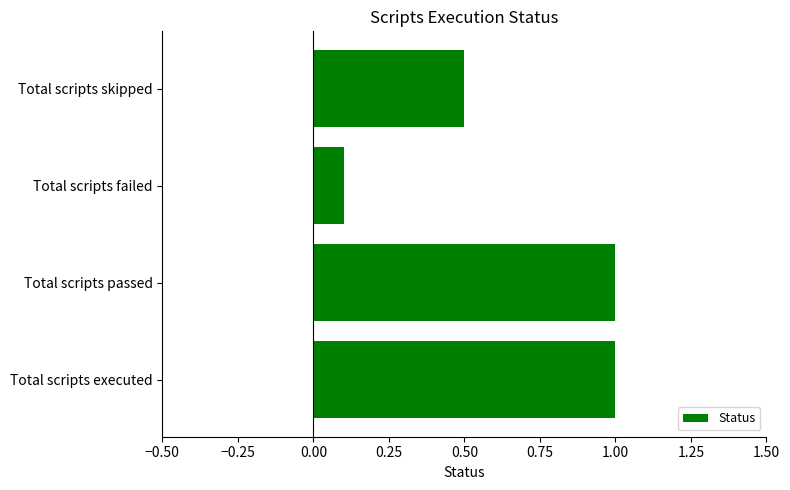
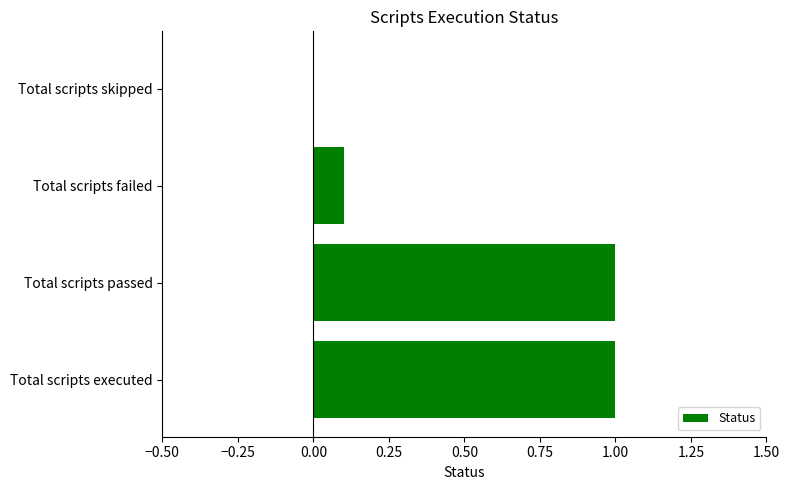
Total scripts skipped: 0.5 -> 0.0
